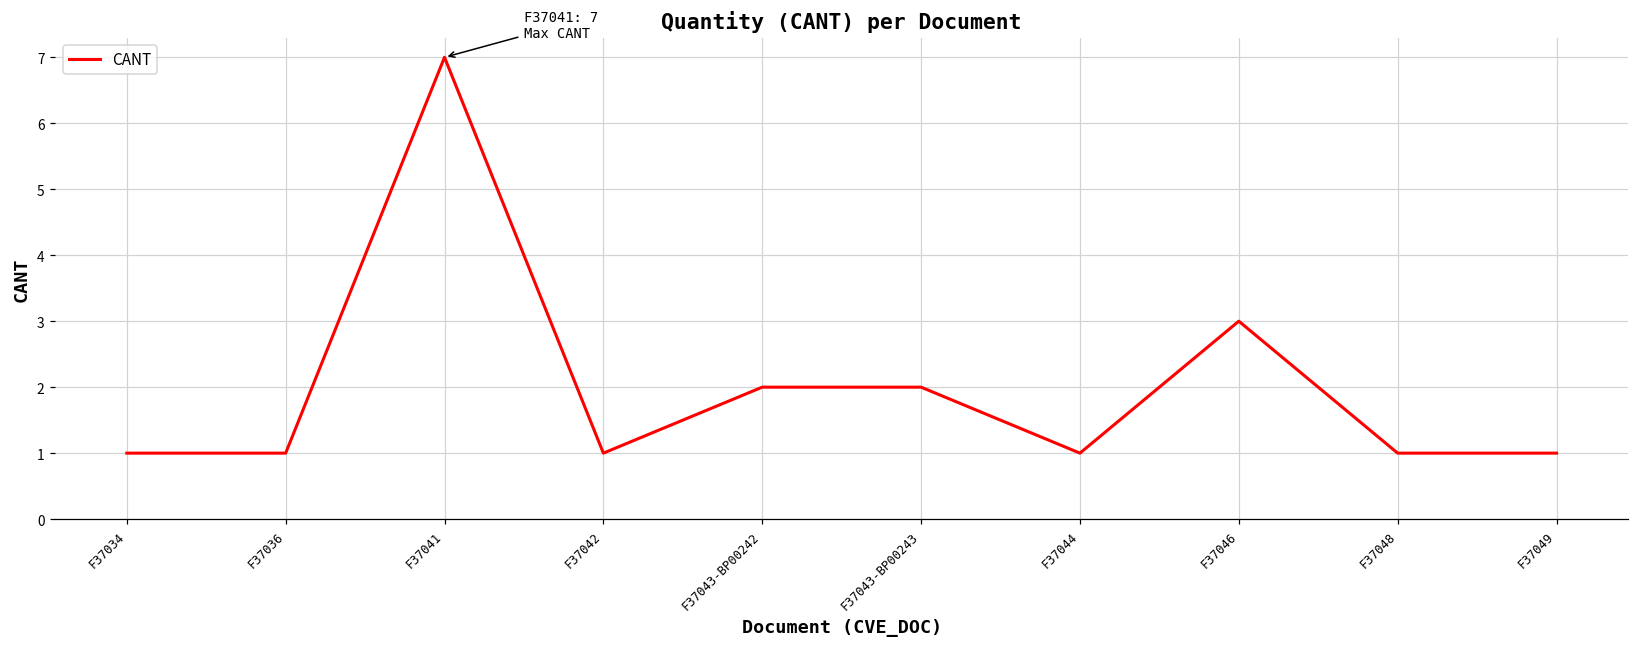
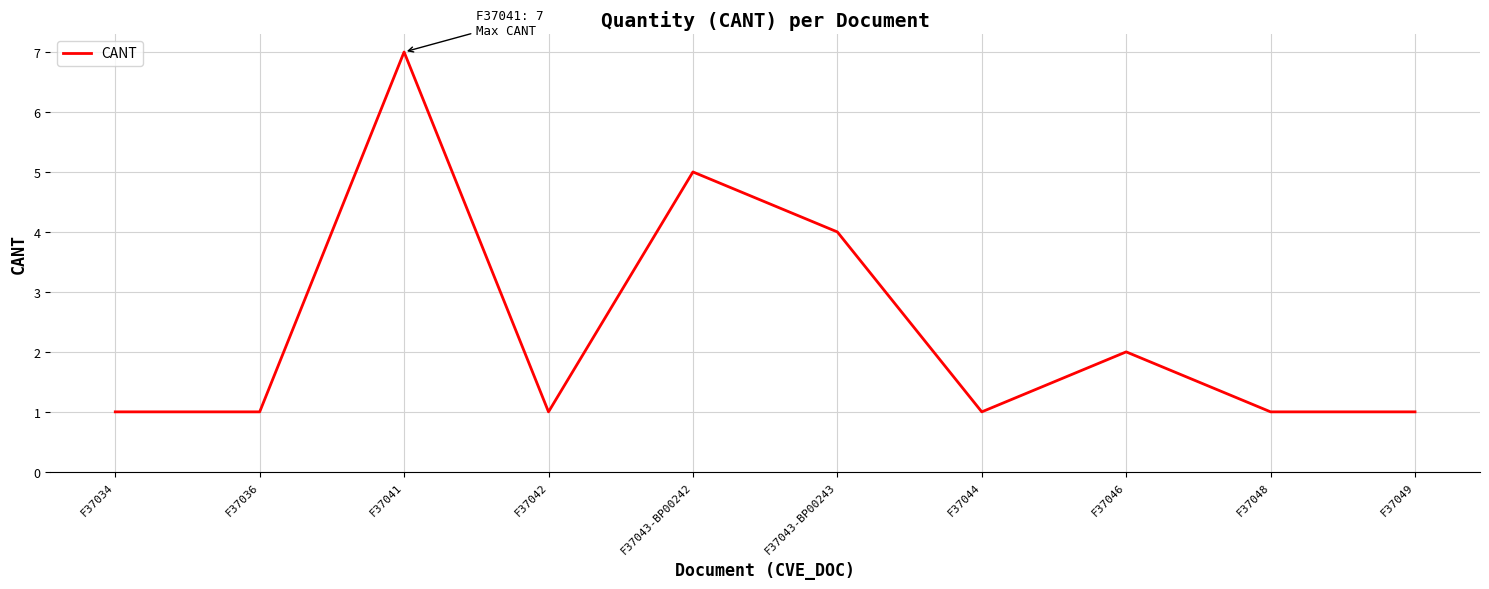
F37043-BP00242: 2 -> 5
F37043-BP00243: 2 -> 4
F37046: 3 -> 2
